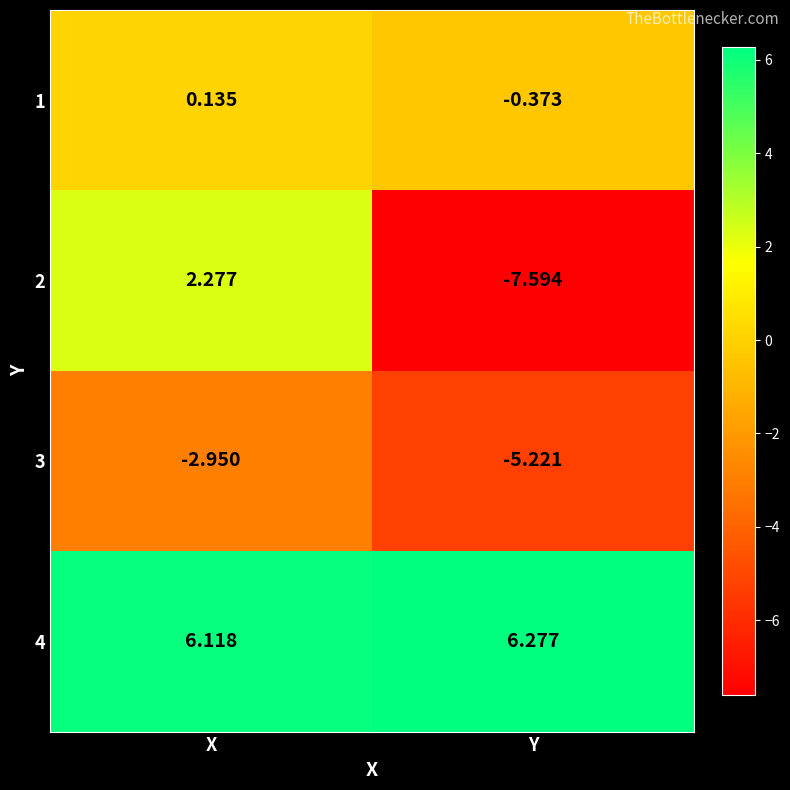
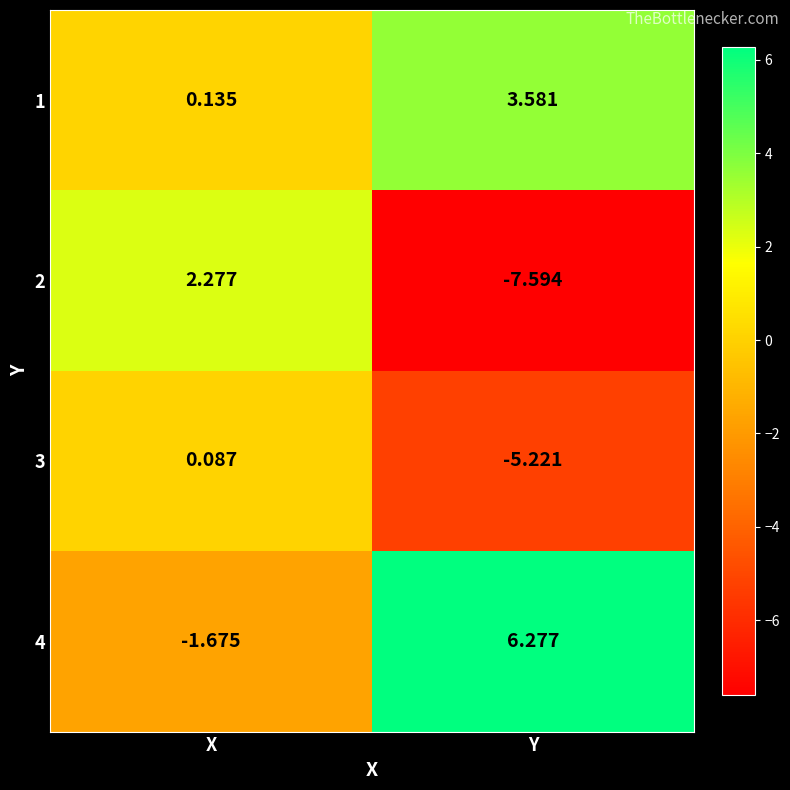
1, Y: -0.373 -> 3.581
3, X: -2.950 -> 0.087
4, X: 6.118 -> -1.675
